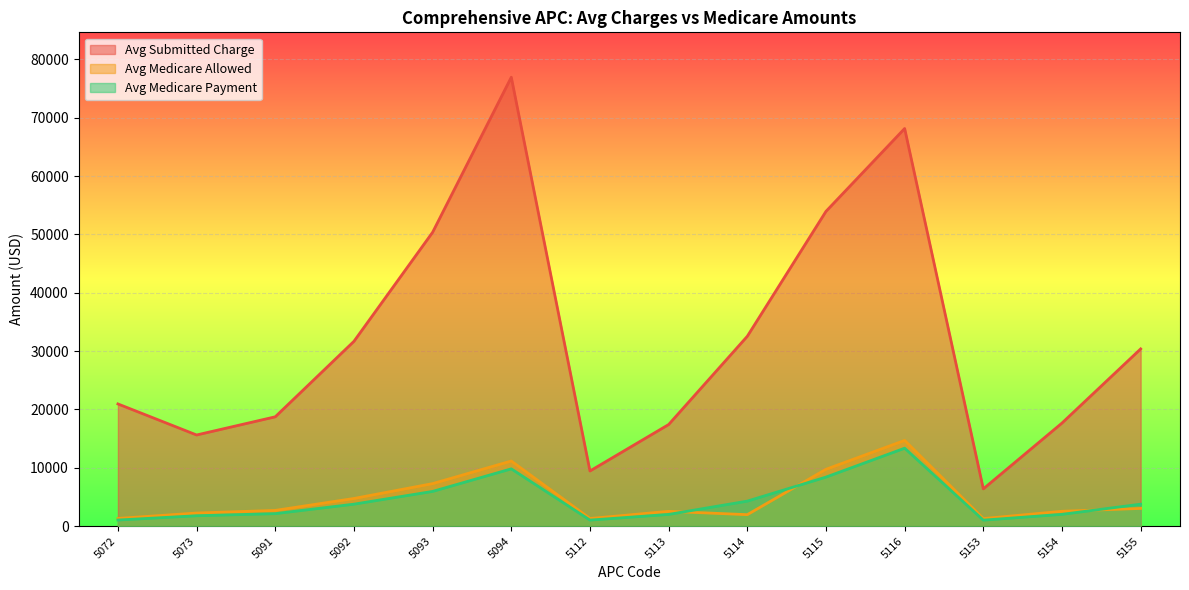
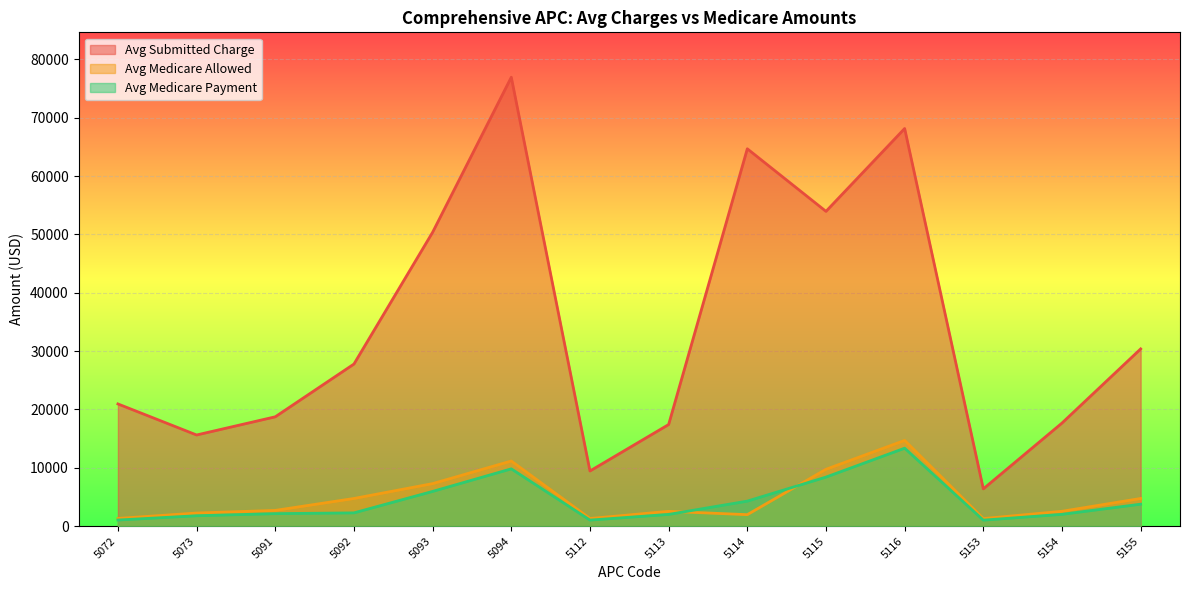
Avg Submitted Charge, 5092: 32000 -> 28000
Avg Medicare Payment, 5092: 4000 -> 2000
Avg Submitted Charge, 5114: 33000 -> 65000
Avg Medicare Allowed, 5155: 3000 -> 5000
